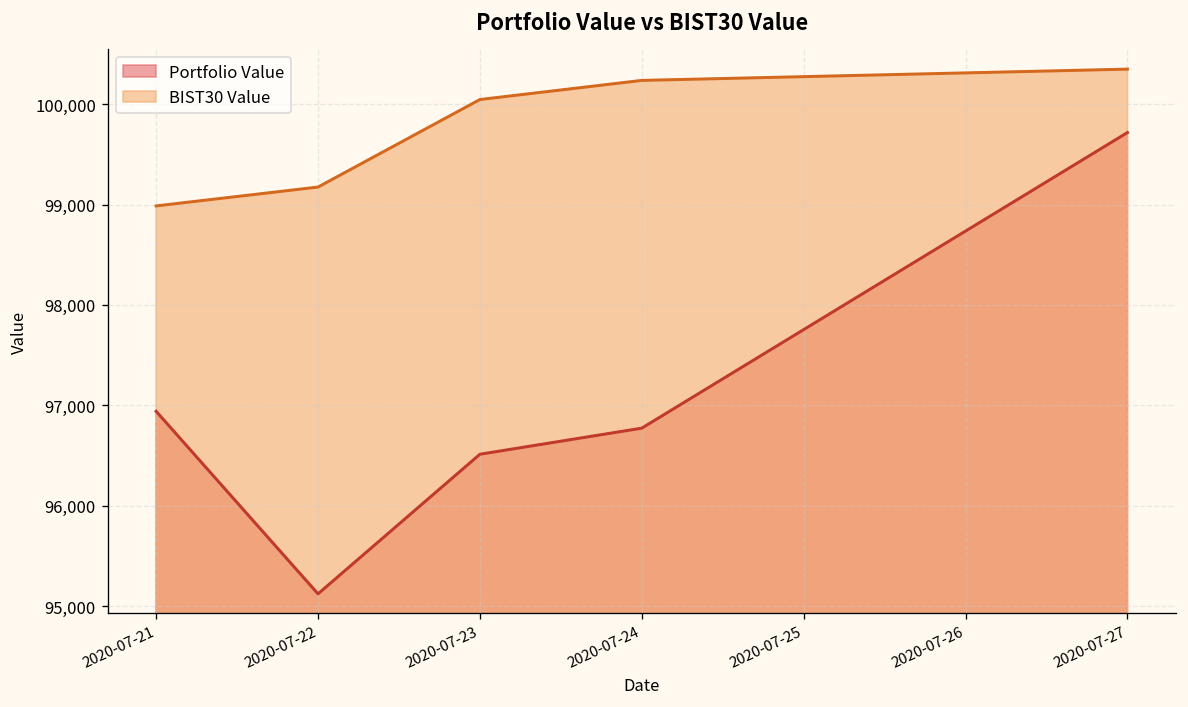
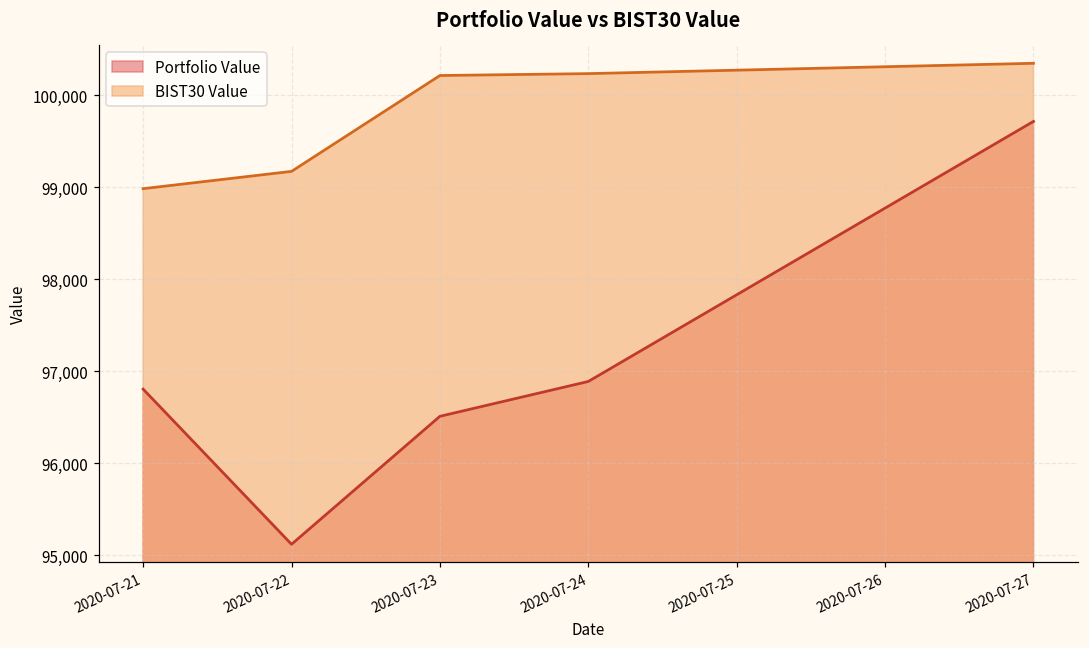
Portfolio Value, 2020-07-21: 96,900 -> 96,800
BIST30 Value, 2020-07-23: 100,000 -> 100,200
Portfolio Value, 2020-07-24: 96,800 -> 96,900
